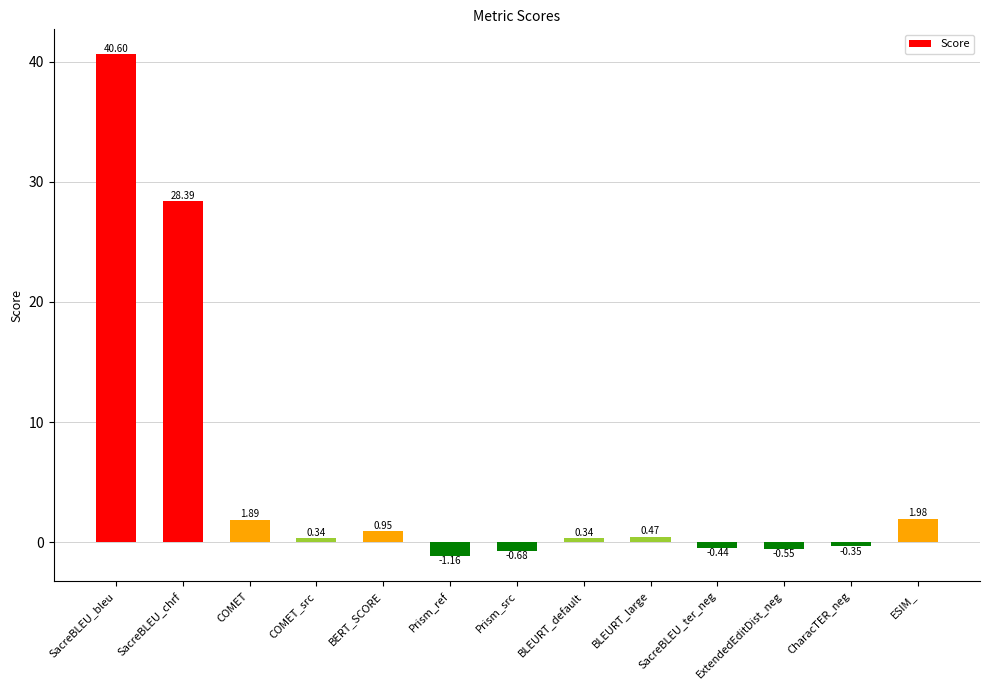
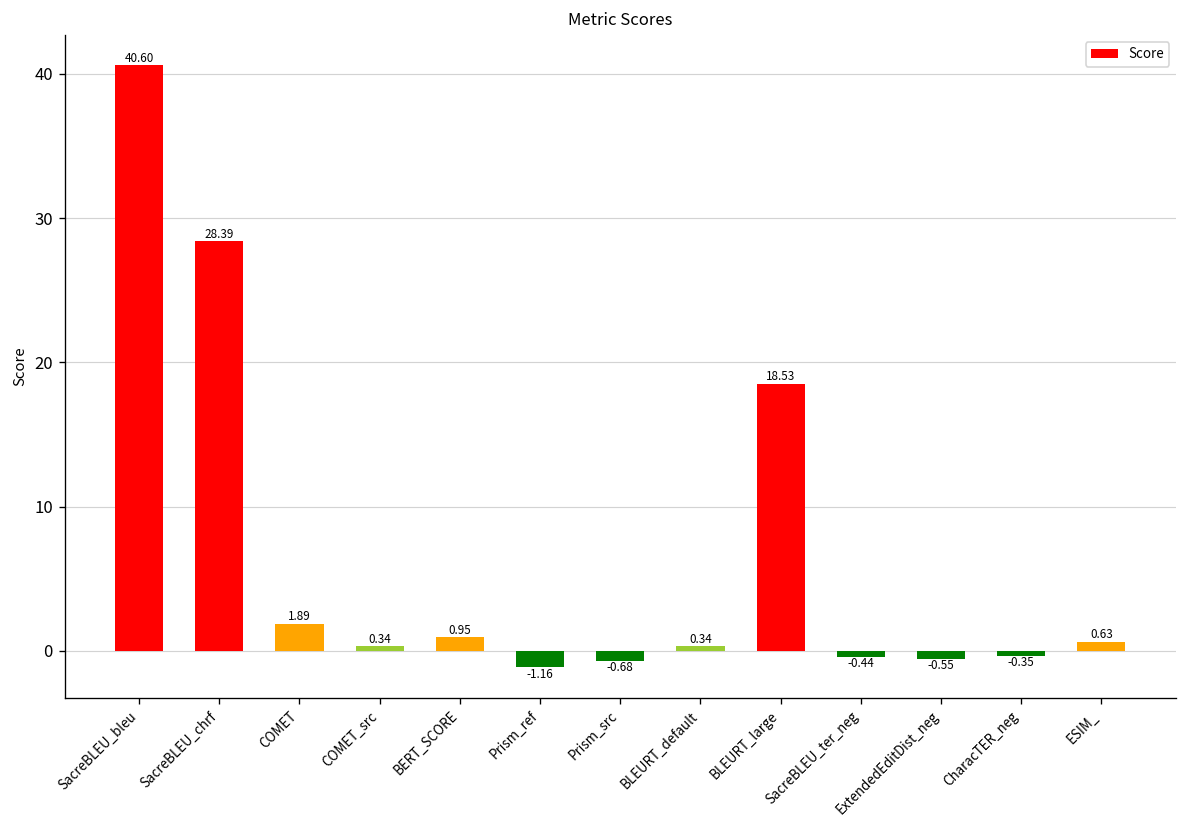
BLEURT_large: 0.47 -> 18.53
ESIM_: 1.98 -> 0.63
